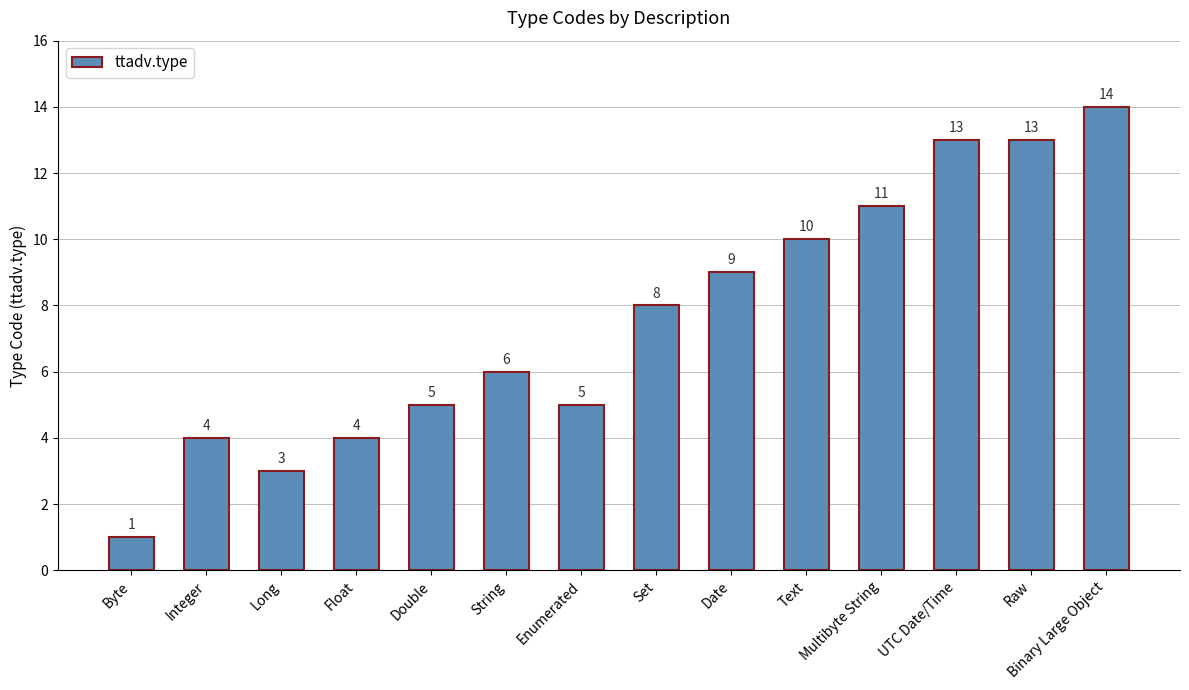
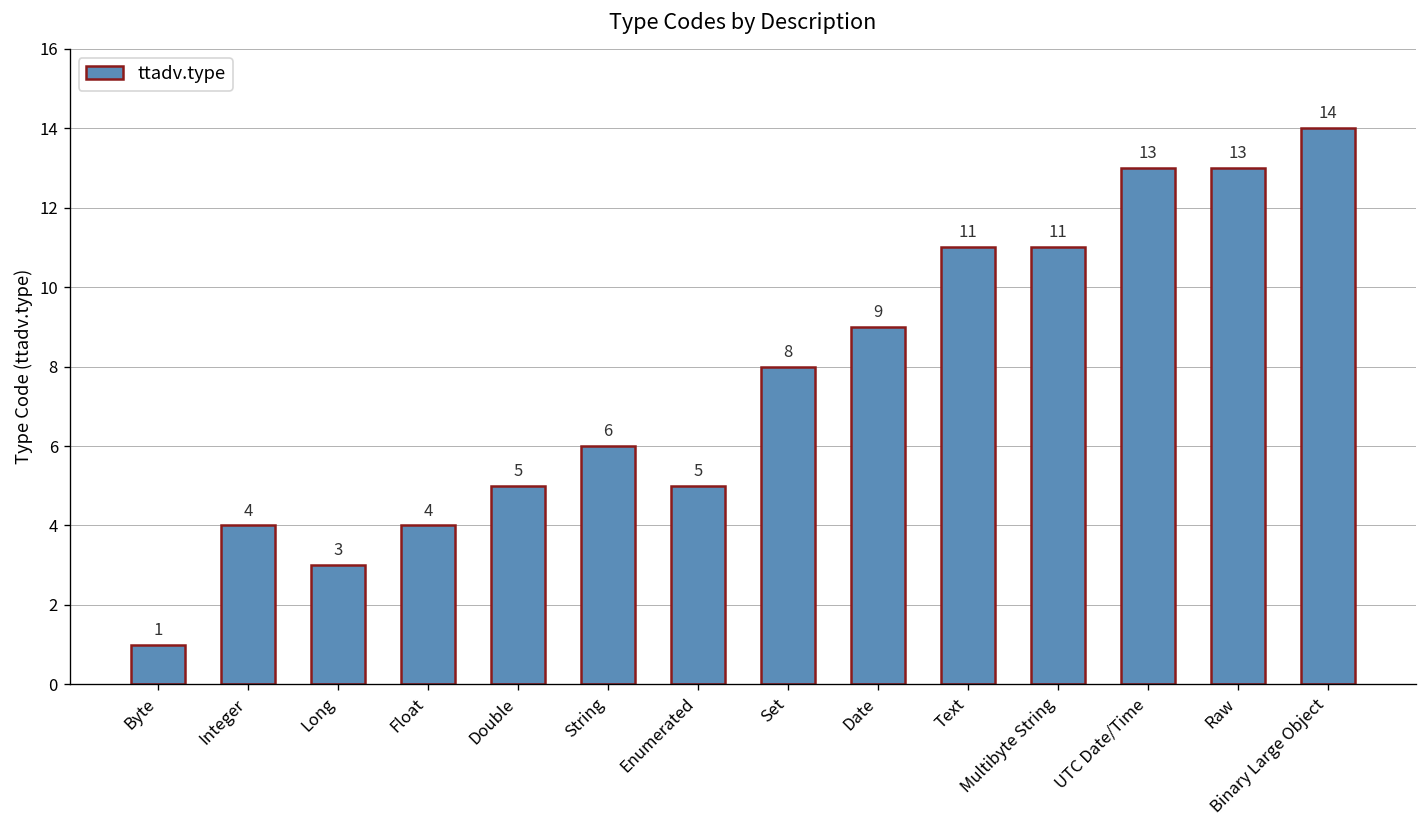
Text: 10 -> 11
